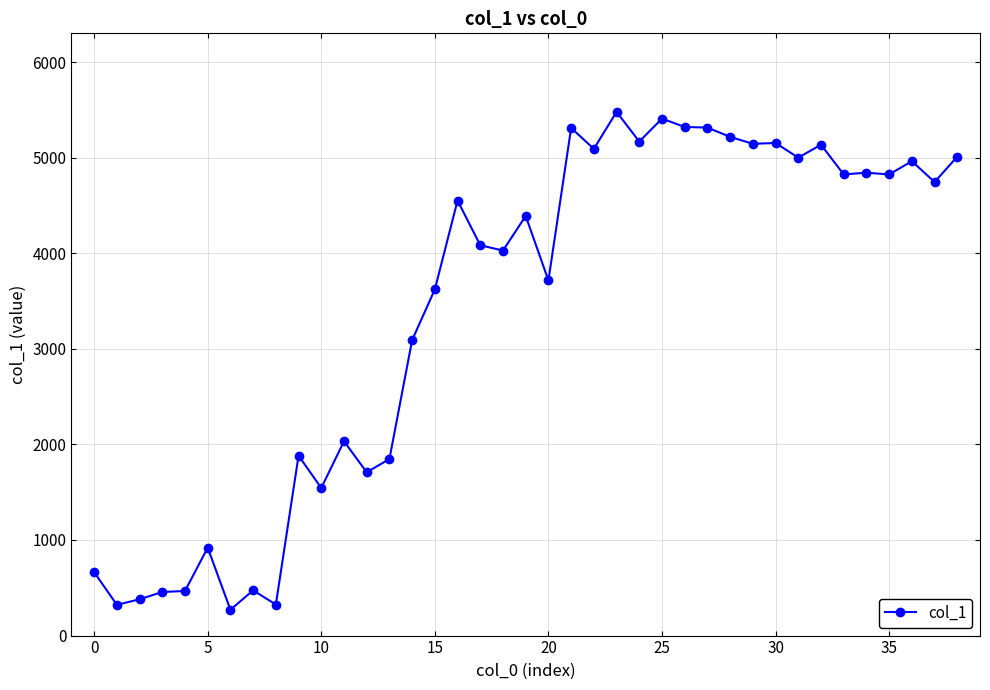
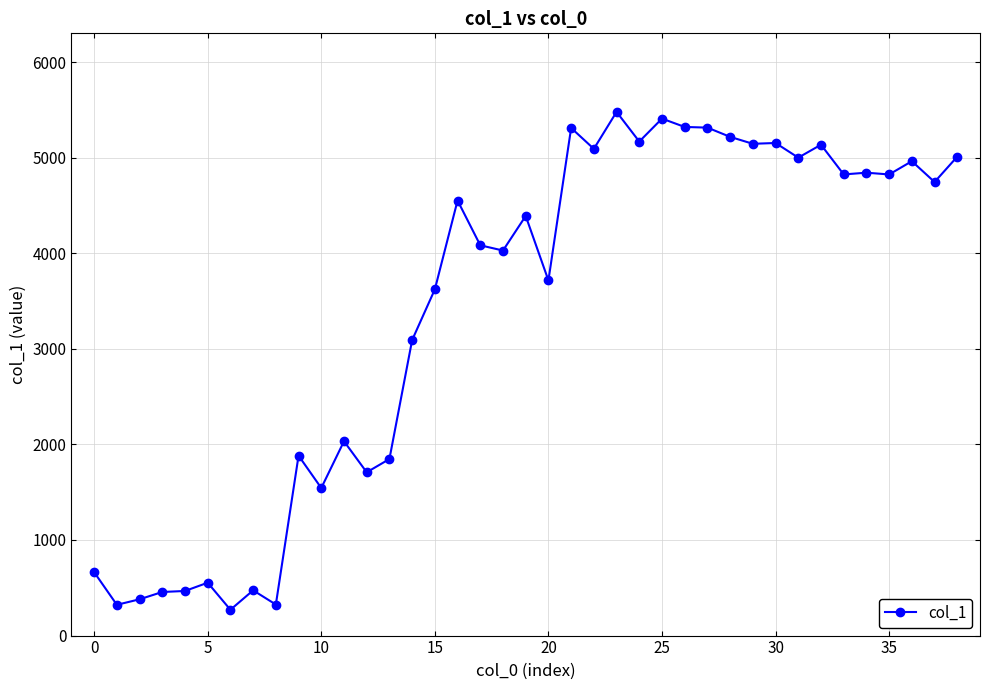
5: 900 -> 600
